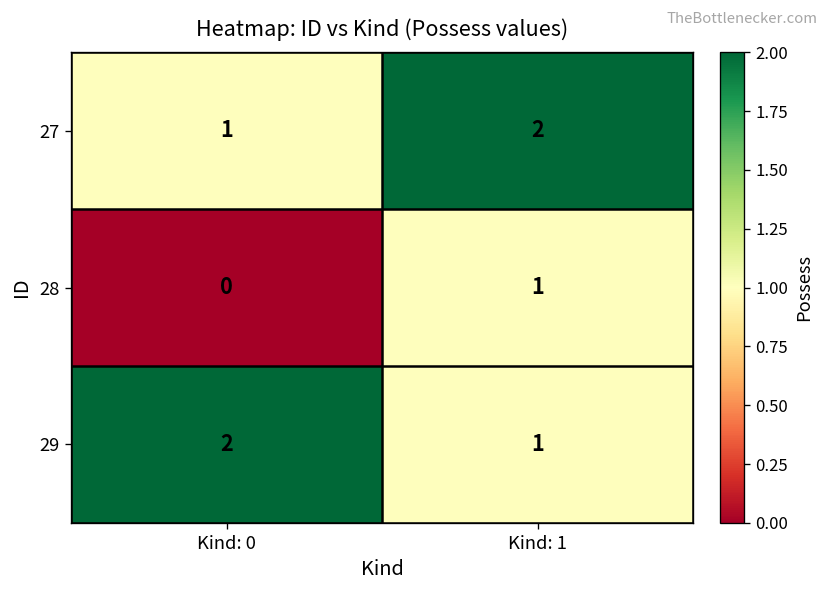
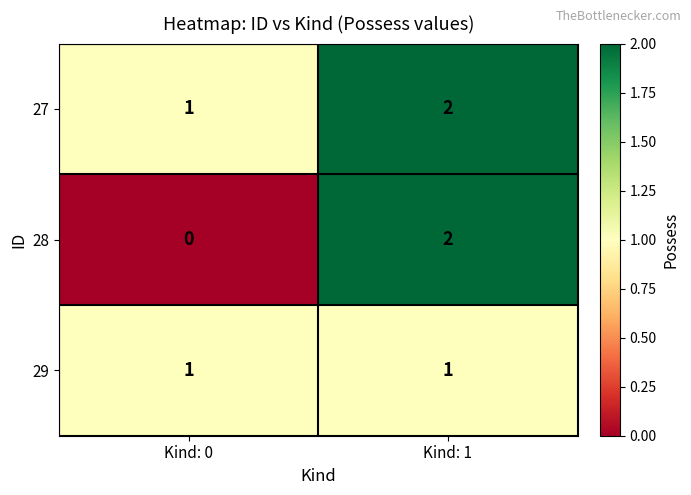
28, Kind: 1: 1 -> 2
29, Kind: 0: 2 -> 1
